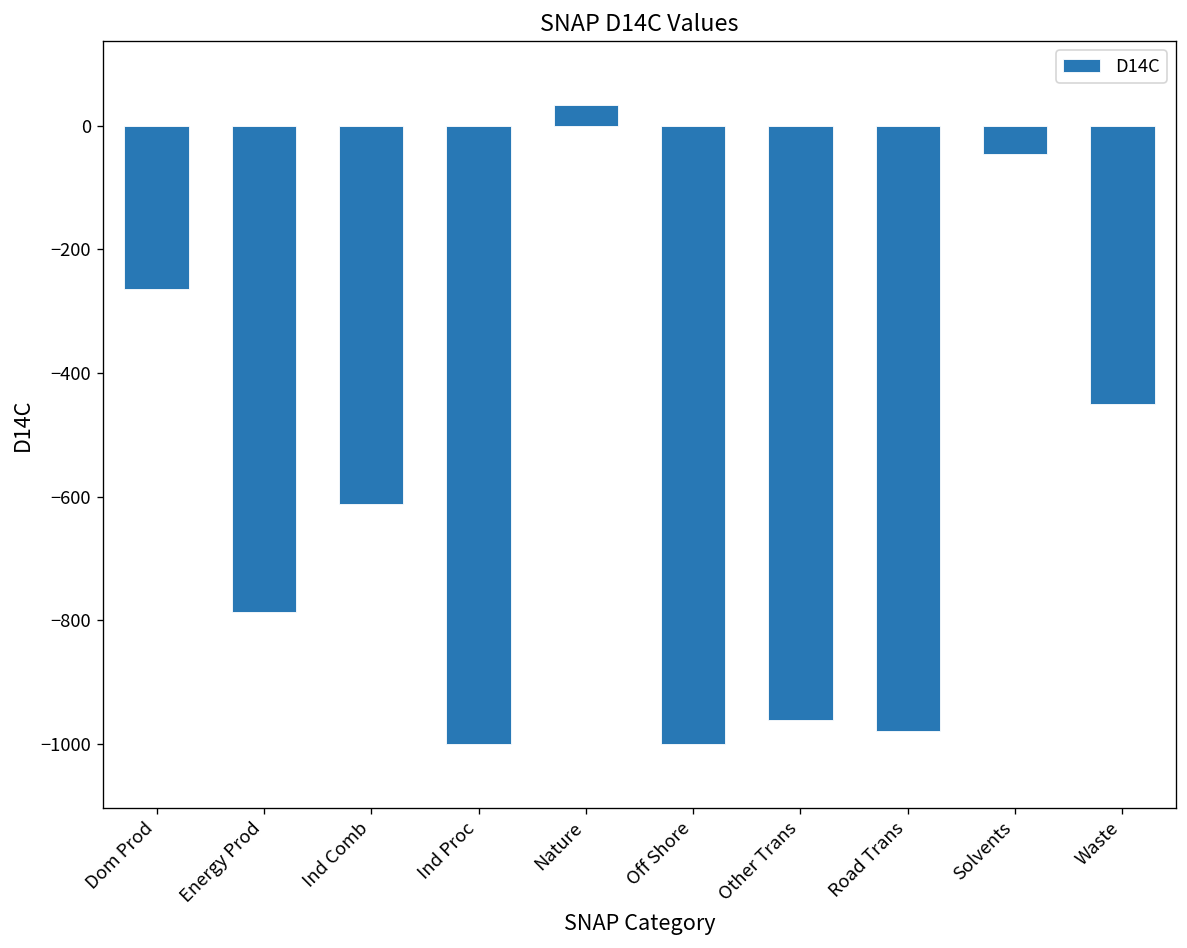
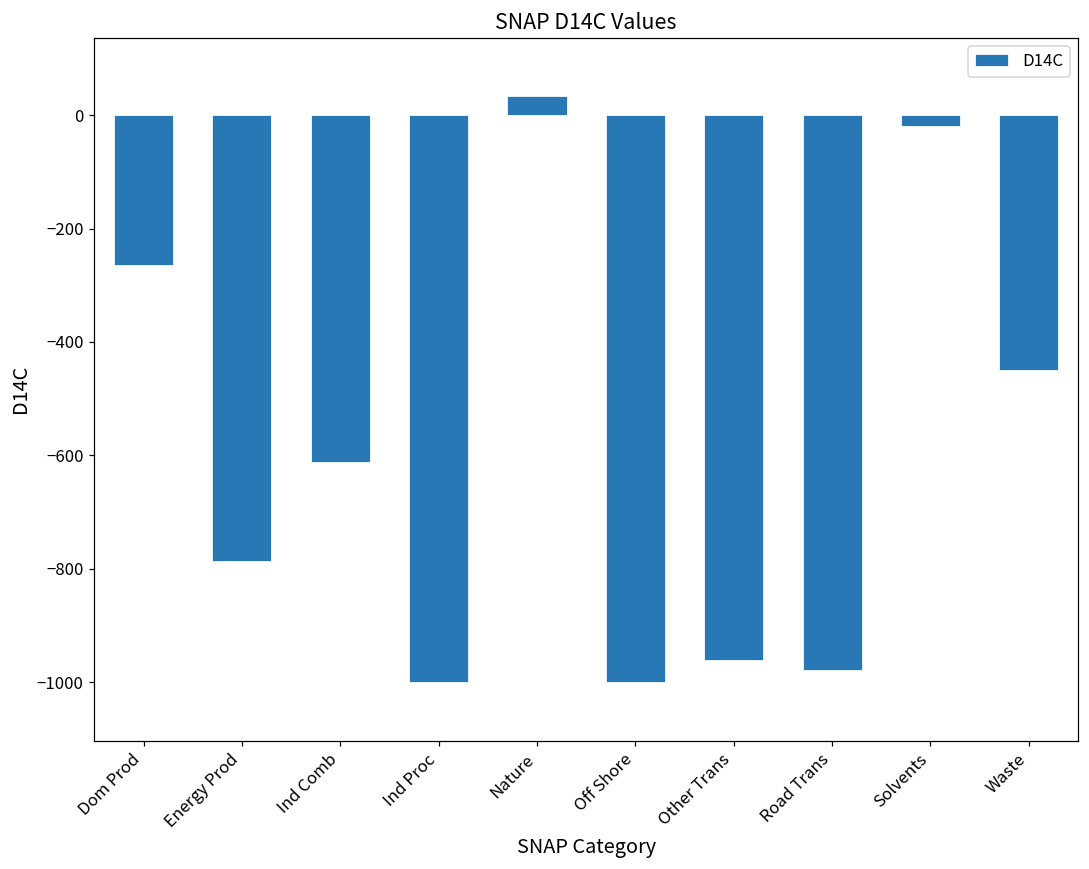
Solvents: -50 -> -20
